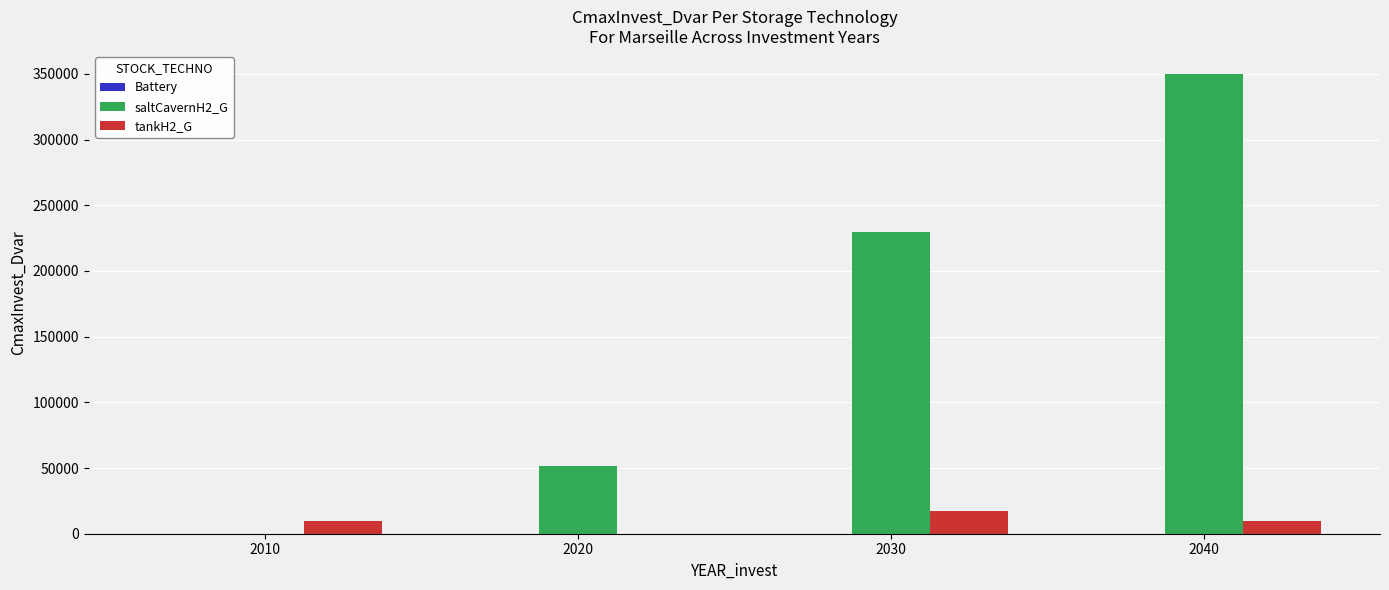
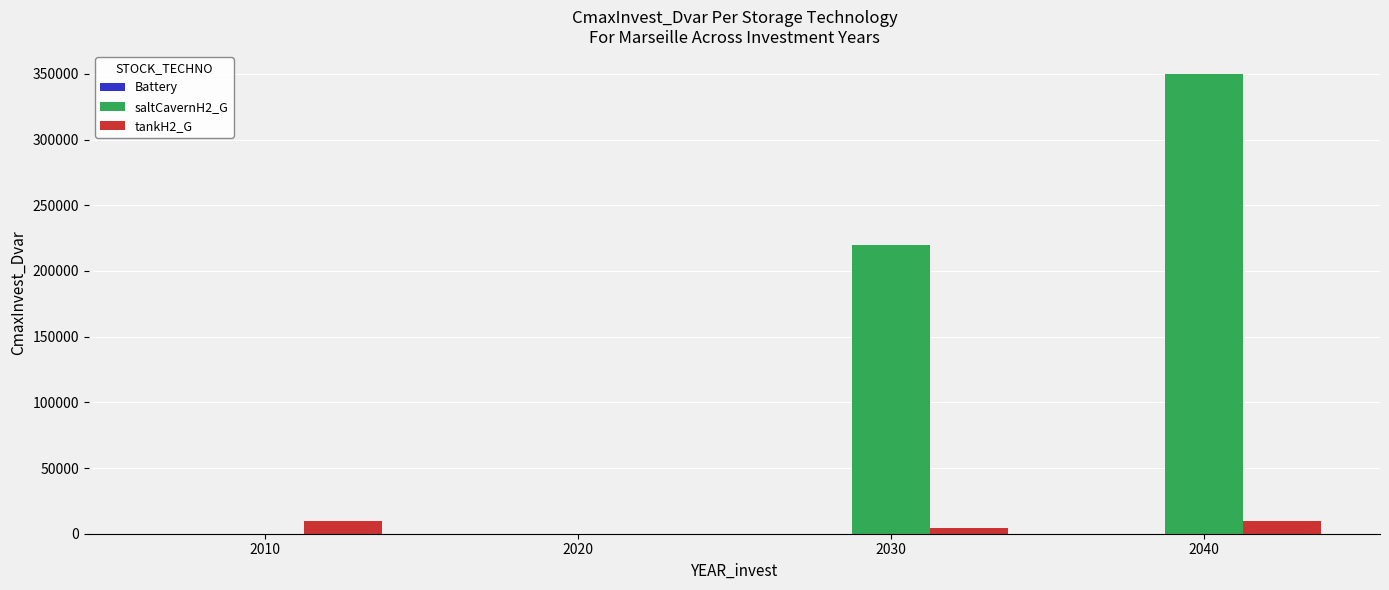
saltCavernH2_G, 2020: 52000 -> 0
saltCavernH2_G, 2030: 230000 -> 220000
tankH2_G, 2030: 17000 -> 4000
